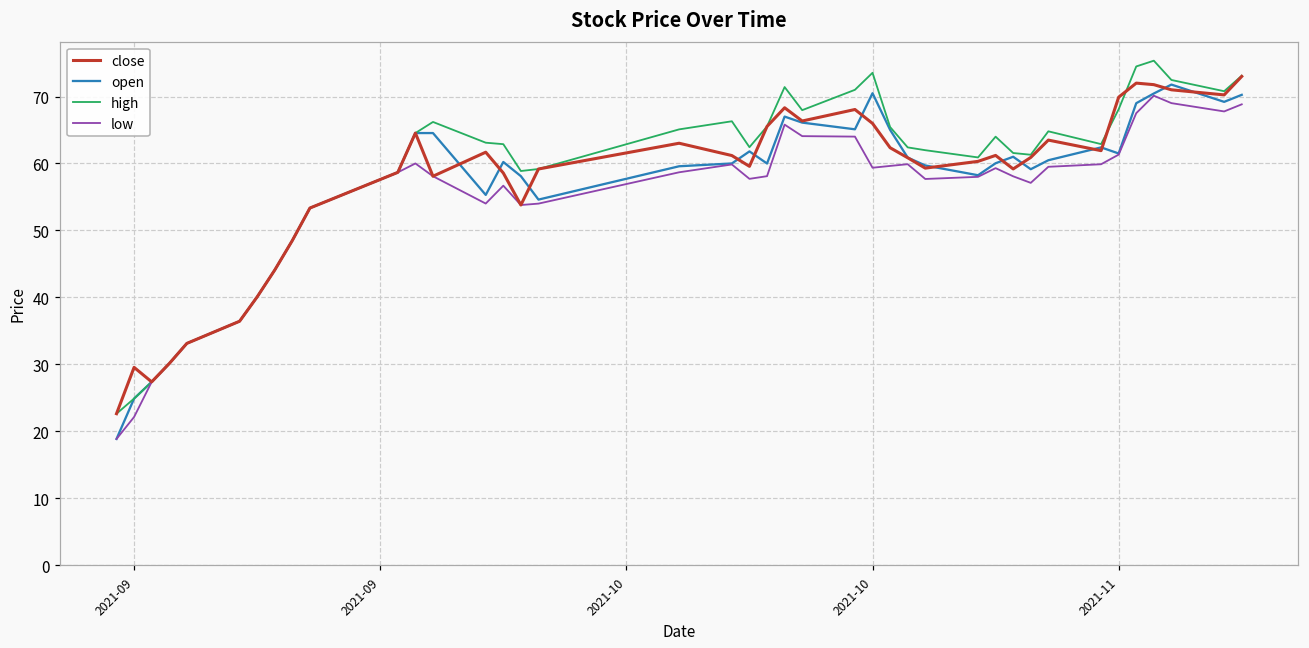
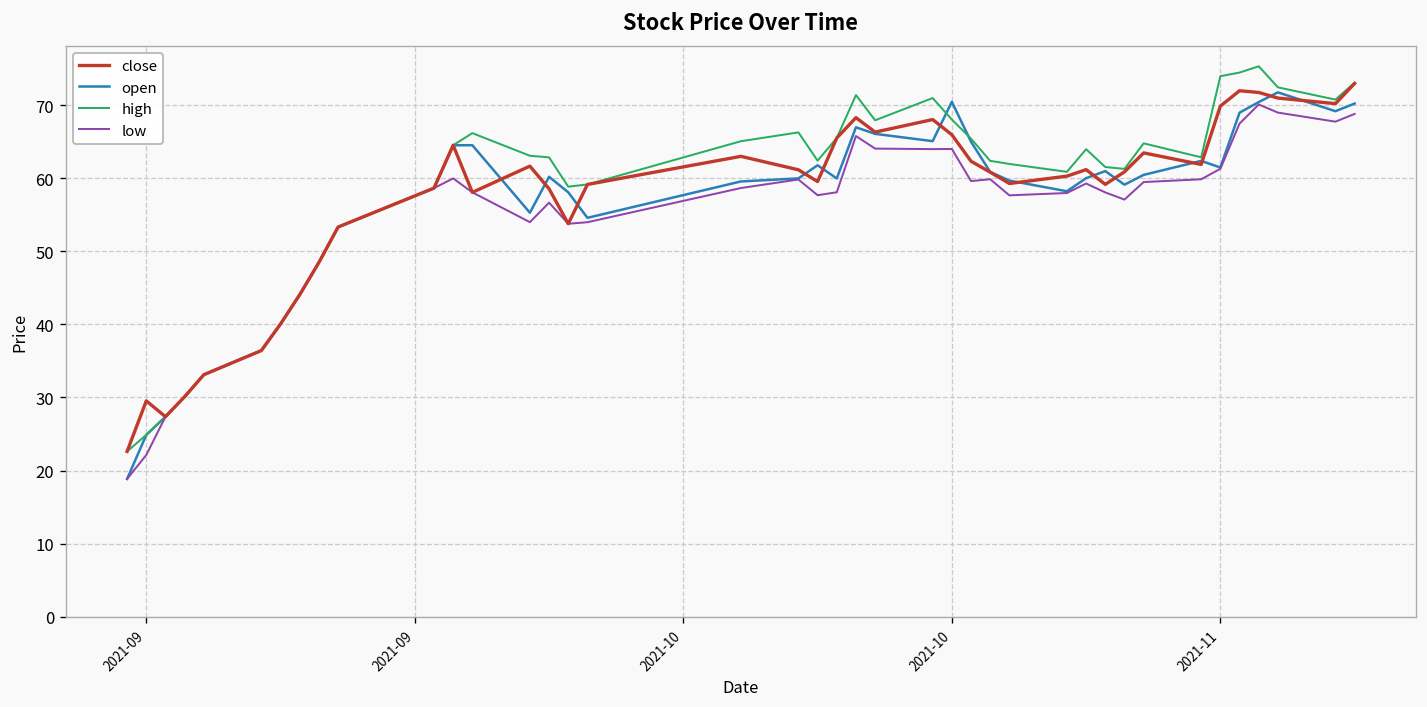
high, 2021-10: 74 -> 68
low, 2021-10: 59 -> 64
high, 2021-11: 68 -> 74
